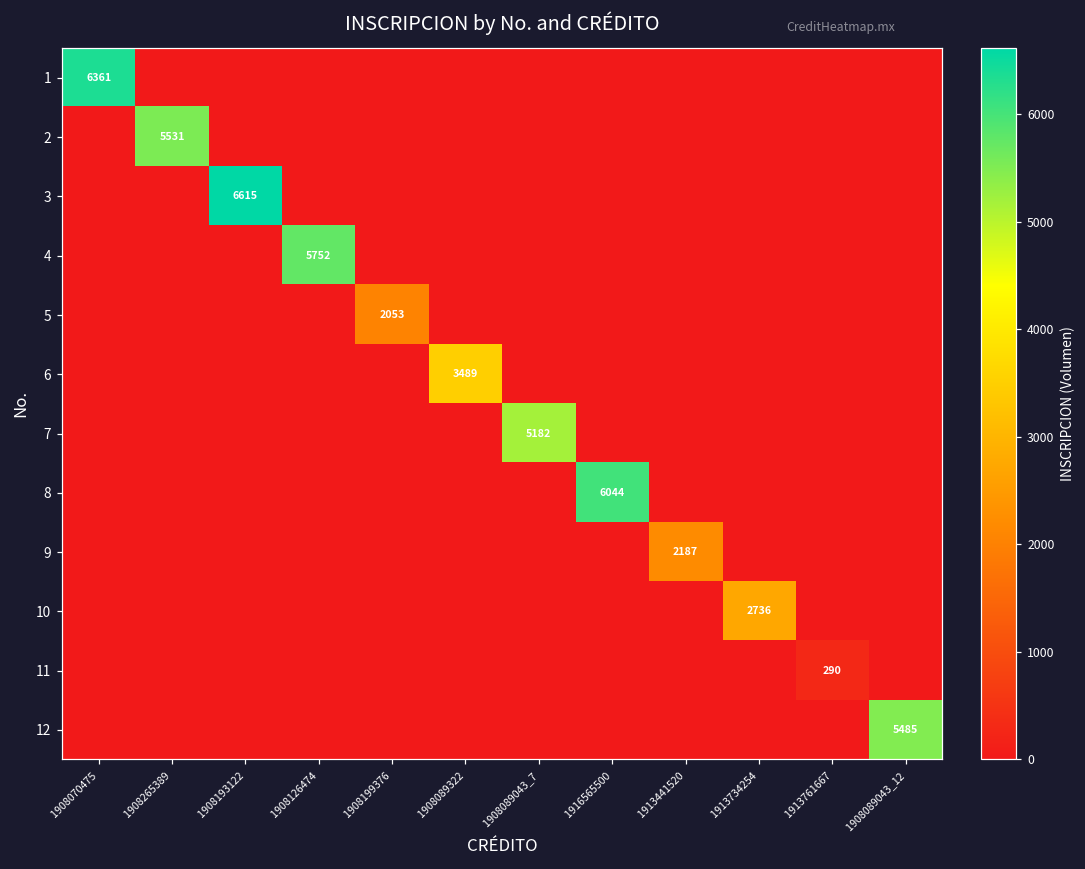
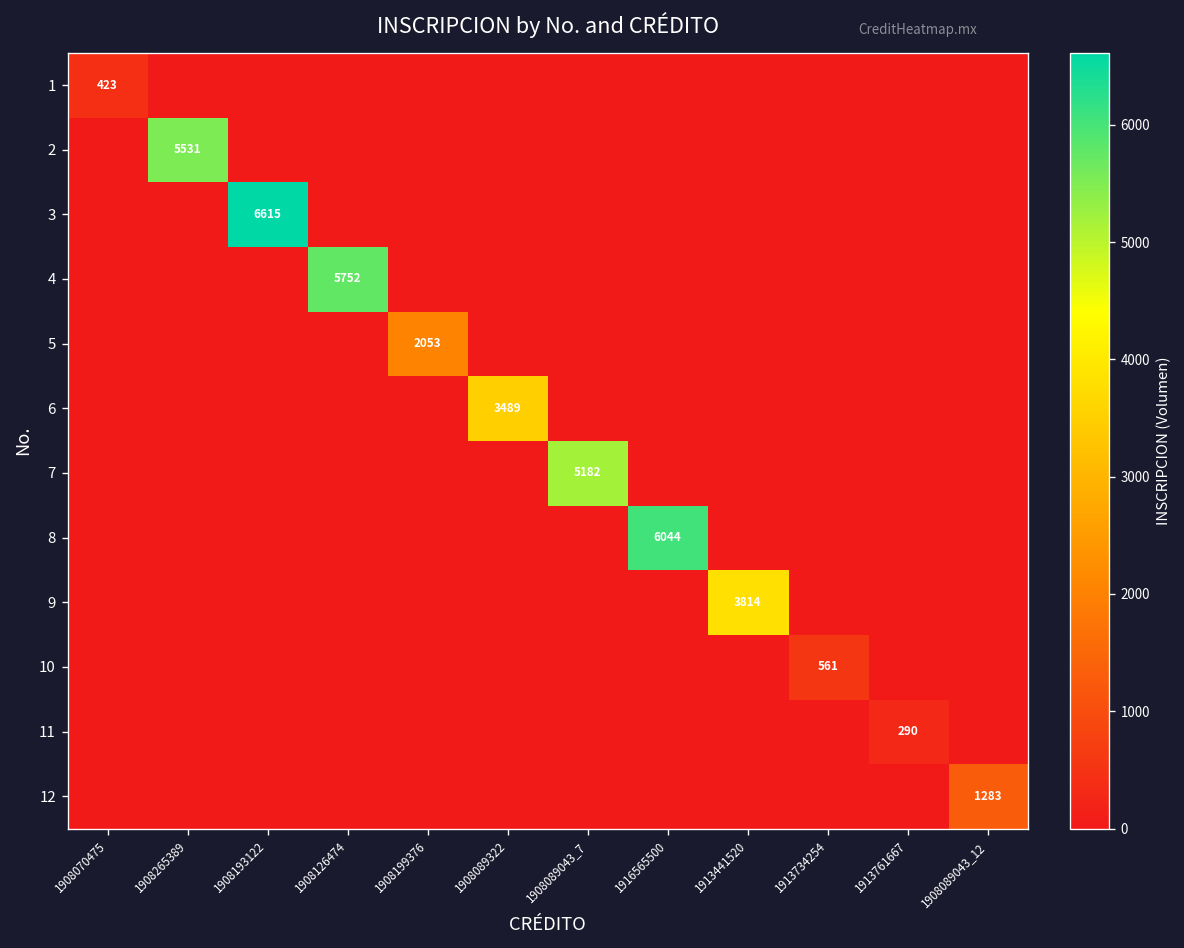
1, 1908070475: 6361 -> 423
9, 1913441520: 2187 -> 3814
10, 1913734254: 2736 -> 561
12, 1908089043_12: 5485 -> 1283
